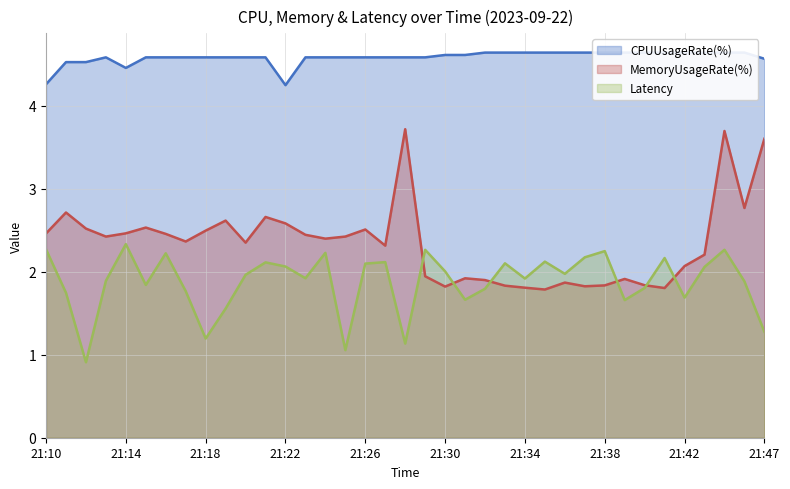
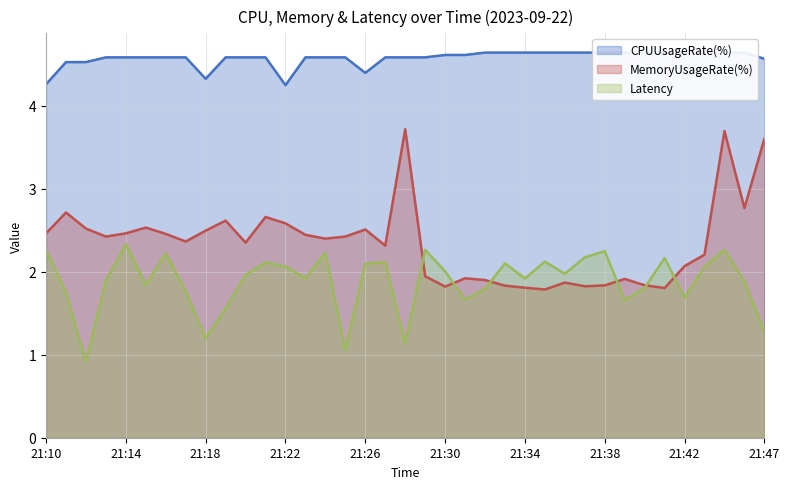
CPUUsageRate(%), 21:14: 4.5 -> 4.6
CPUUsageRate(%), 21:18: 4.6 -> 4.3
CPUUsageRate(%), 21:26: 4.6 -> 4.4
